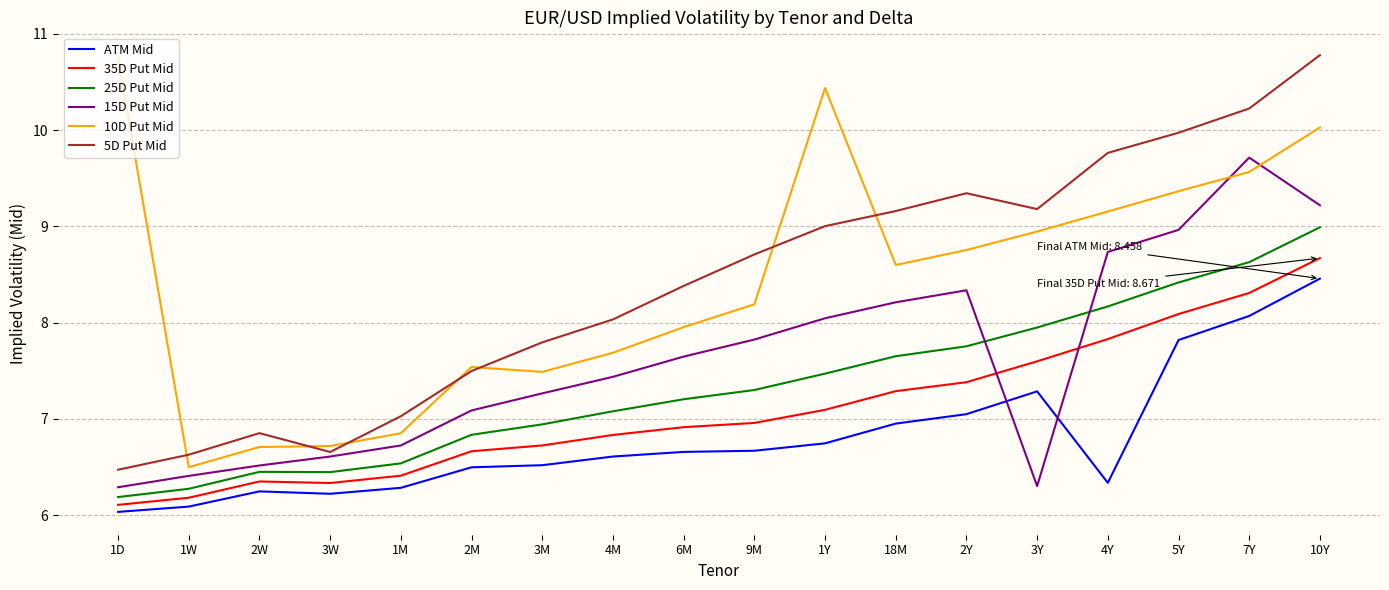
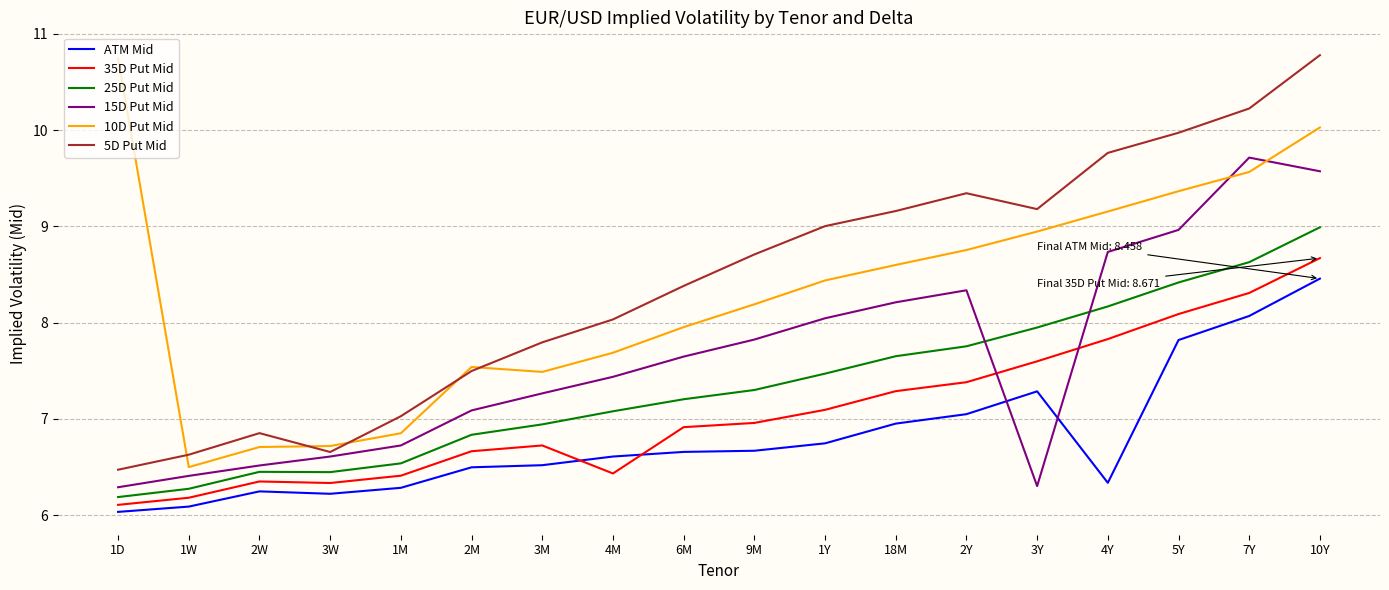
35D Put Mid, 4M: 6.8 -> 6.4
10D Put Mid, 1Y: 10.4 -> 8.4
15D Put Mid, 10Y: 9.2 -> 9.6
